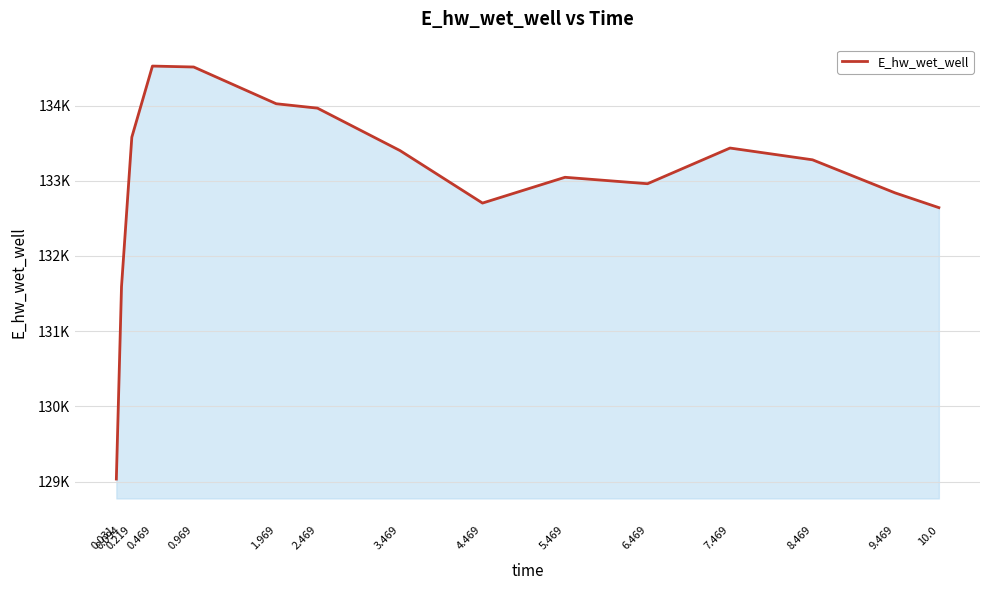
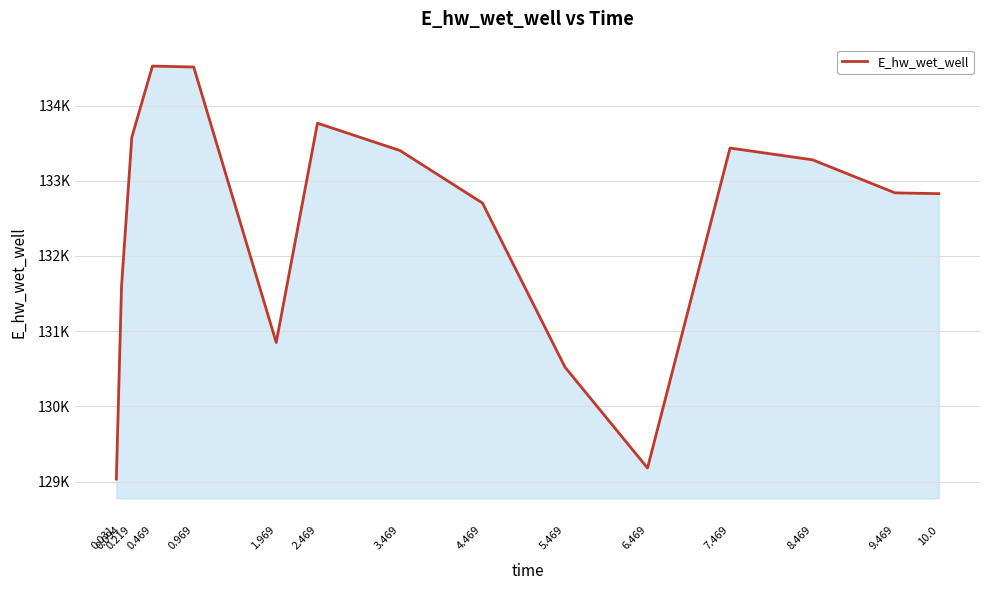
1.969: 134000 -> 130800
2.469: 134000 -> 133800
5.469: 133000 -> 130500
6.469: 133000 -> 129200
10.0: 132600 -> 132800
